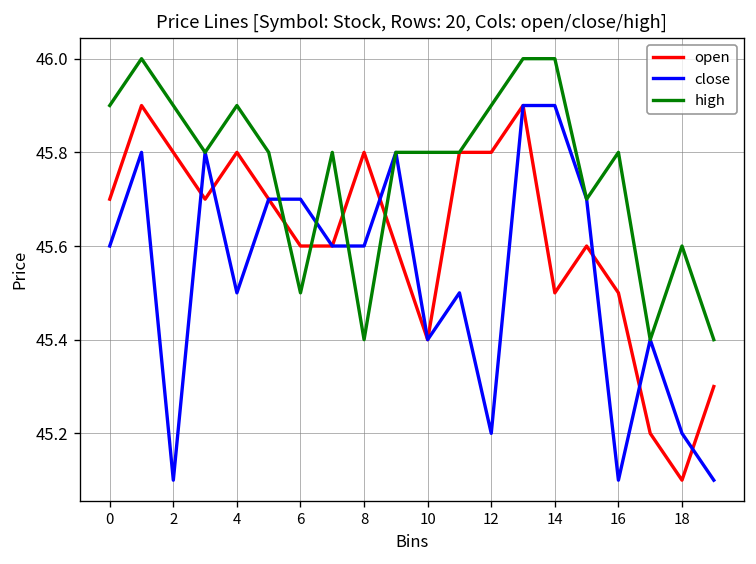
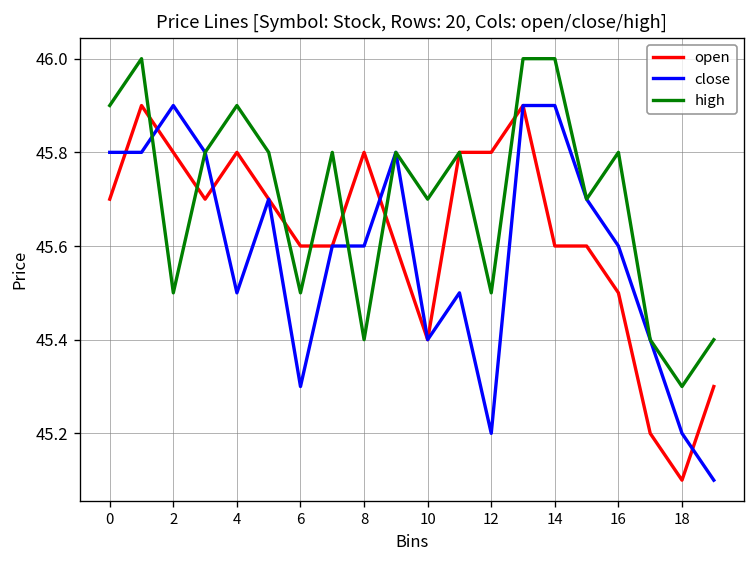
close, 0: 45.6 -> 45.8
close, 2: 45.1 -> 45.9
high, 2: 45.9 -> 45.5
close, 6: 45.7 -> 45.3
high, 10: 45.8 -> 45.7
high, 12: 45.9 -> 45.5
open, 14: 45.5 -> 45.6
close, 16: 45.1 -> 45.6
high, 18: 45.6 -> 45.3
